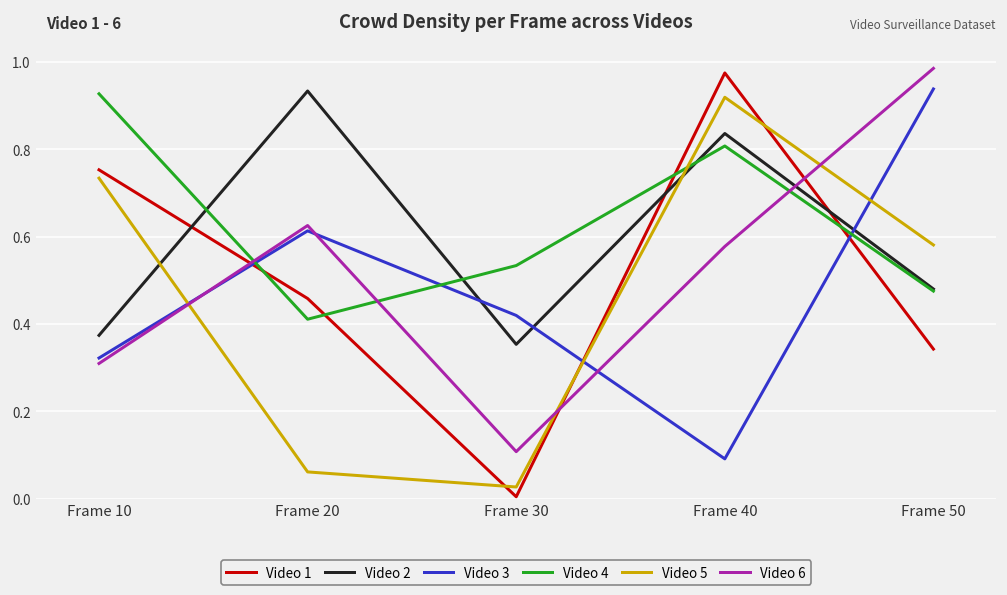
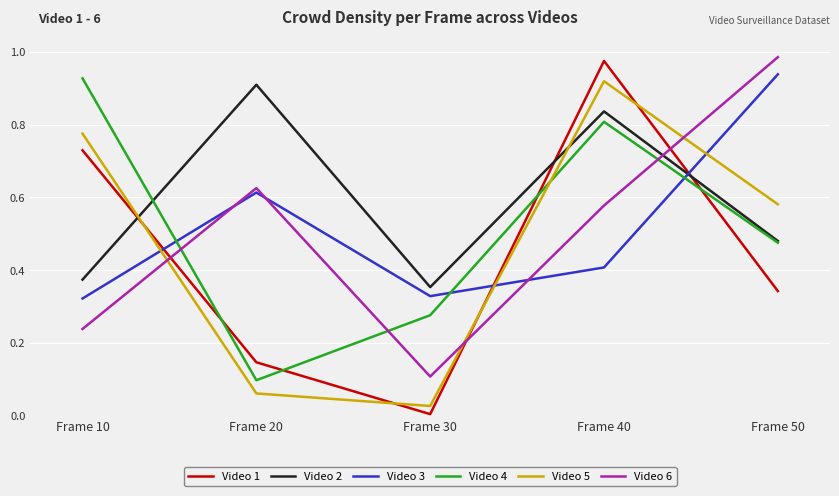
Video 1, Frame 10: 0.75 -> 0.73
Video 5, Frame 10: 0.73 -> 0.78
Video 6, Frame 10: 0.31 -> 0.24
Video 1, Frame 20: 0.46 -> 0.15
Video 2, Frame 20: 0.93 -> 0.91
Video 4, Frame 20: 0.41 -> 0.10
Video 3, Frame 30: 0.42 -> 0.33
Video 4, Frame 30: 0.53 -> 0.28
Video 3, Frame 40: 0.09 -> 0.41
